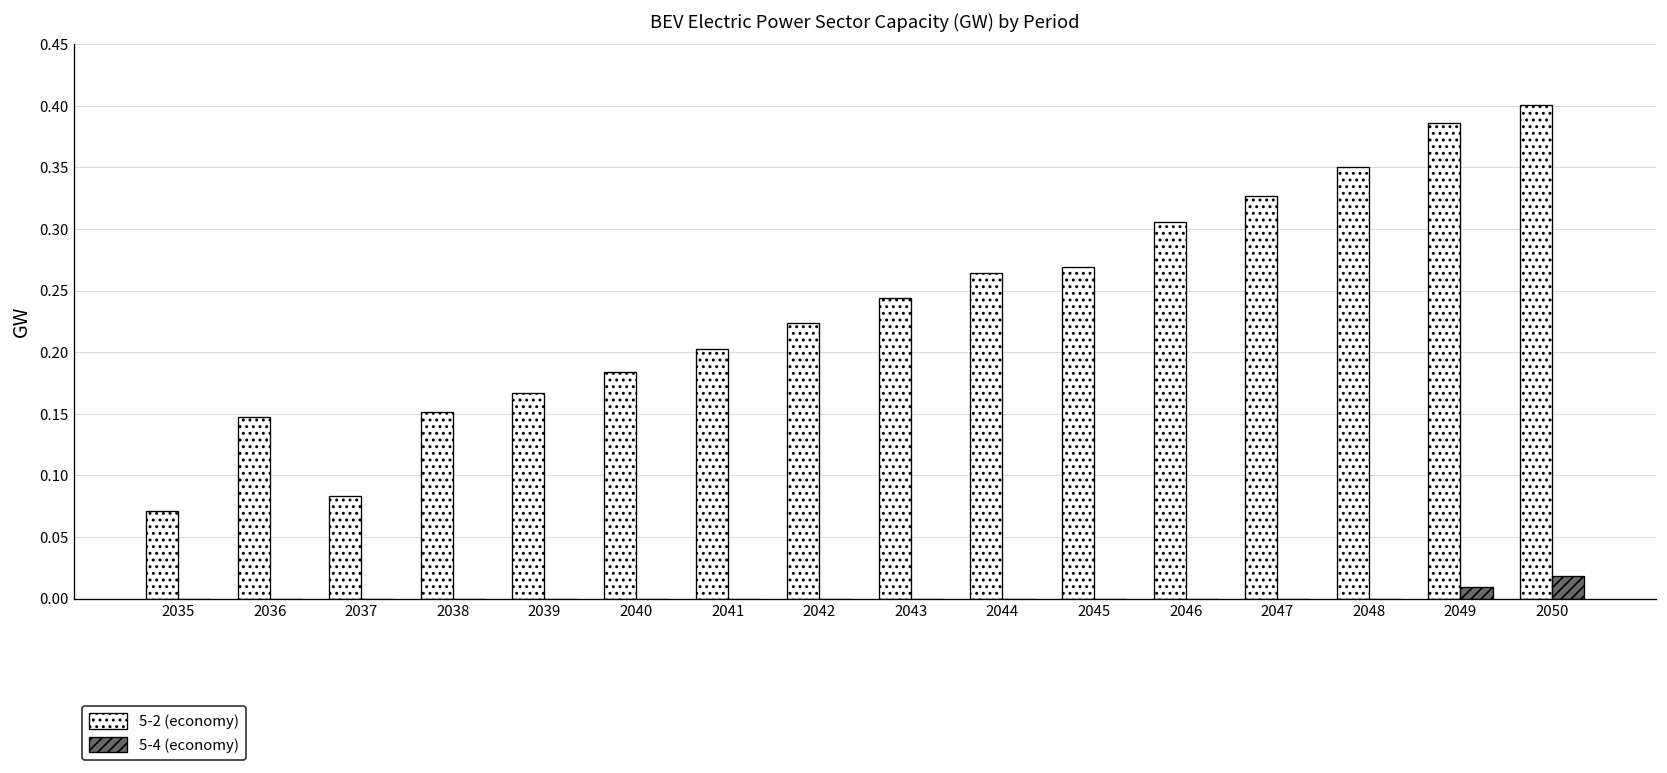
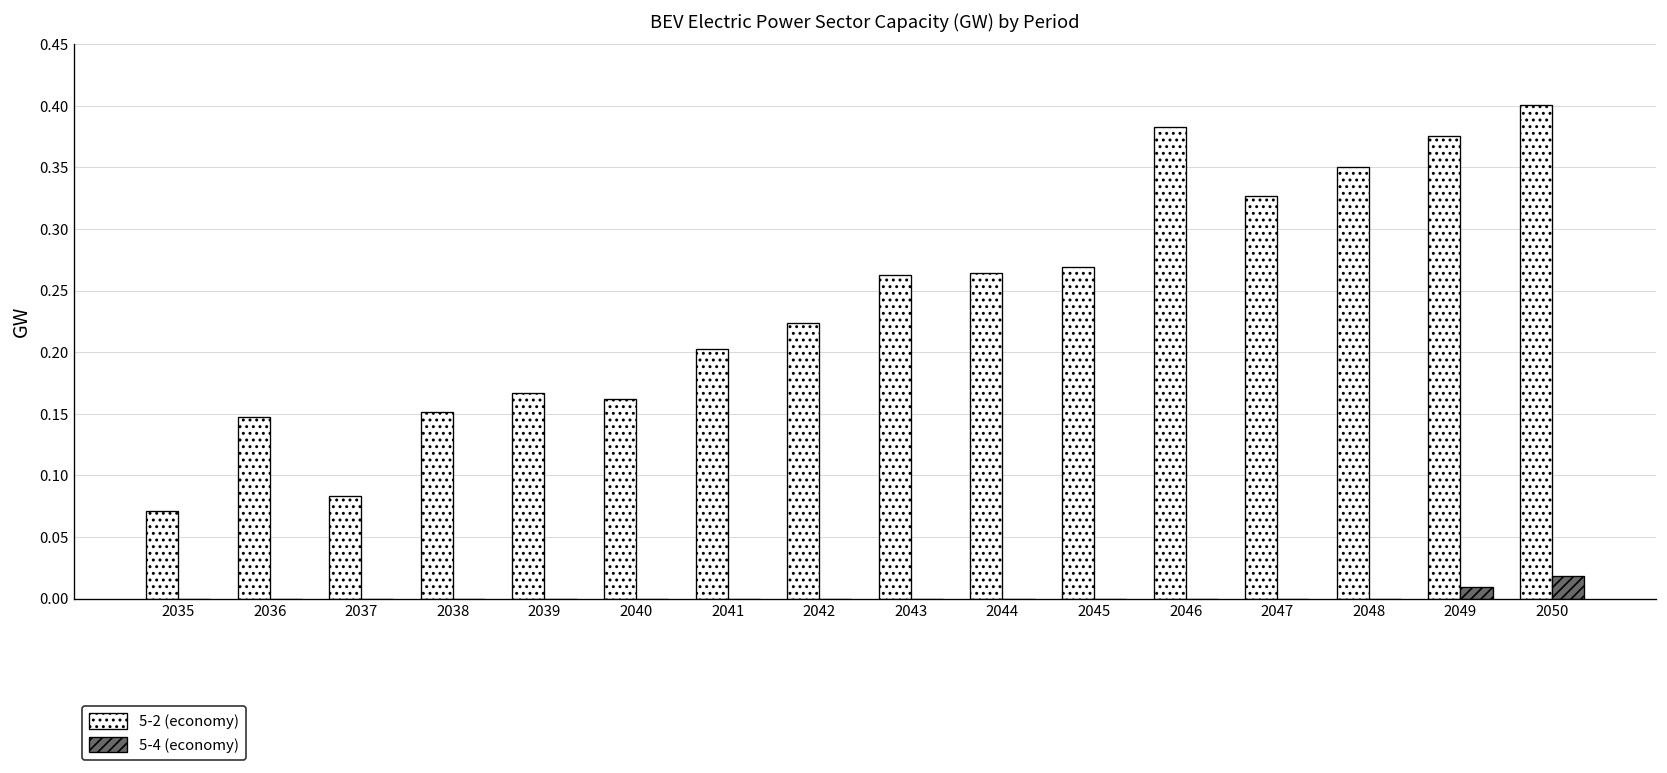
5-2 (economy), 2040: 0.184 -> 0.162
5-2 (economy), 2043: 0.244 -> 0.263
5-2 (economy), 2046: 0.306 -> 0.383
5-2 (economy), 2049: 0.386 -> 0.375
